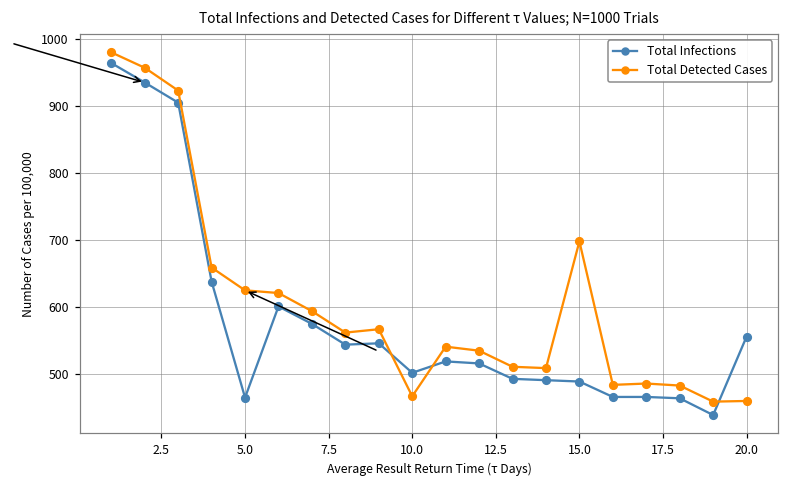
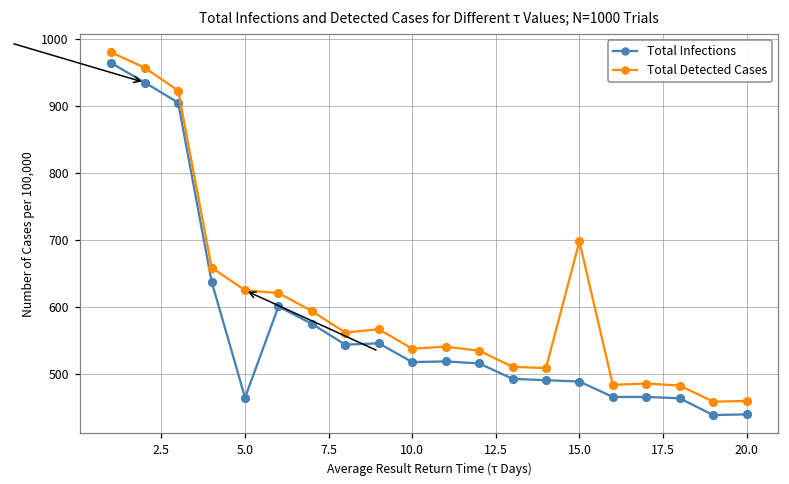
Total Infections, 10.0: 500 -> 520
Total Detected Cases, 10.0: 470 -> 540
Total Infections, 20.0: 560 -> 440
